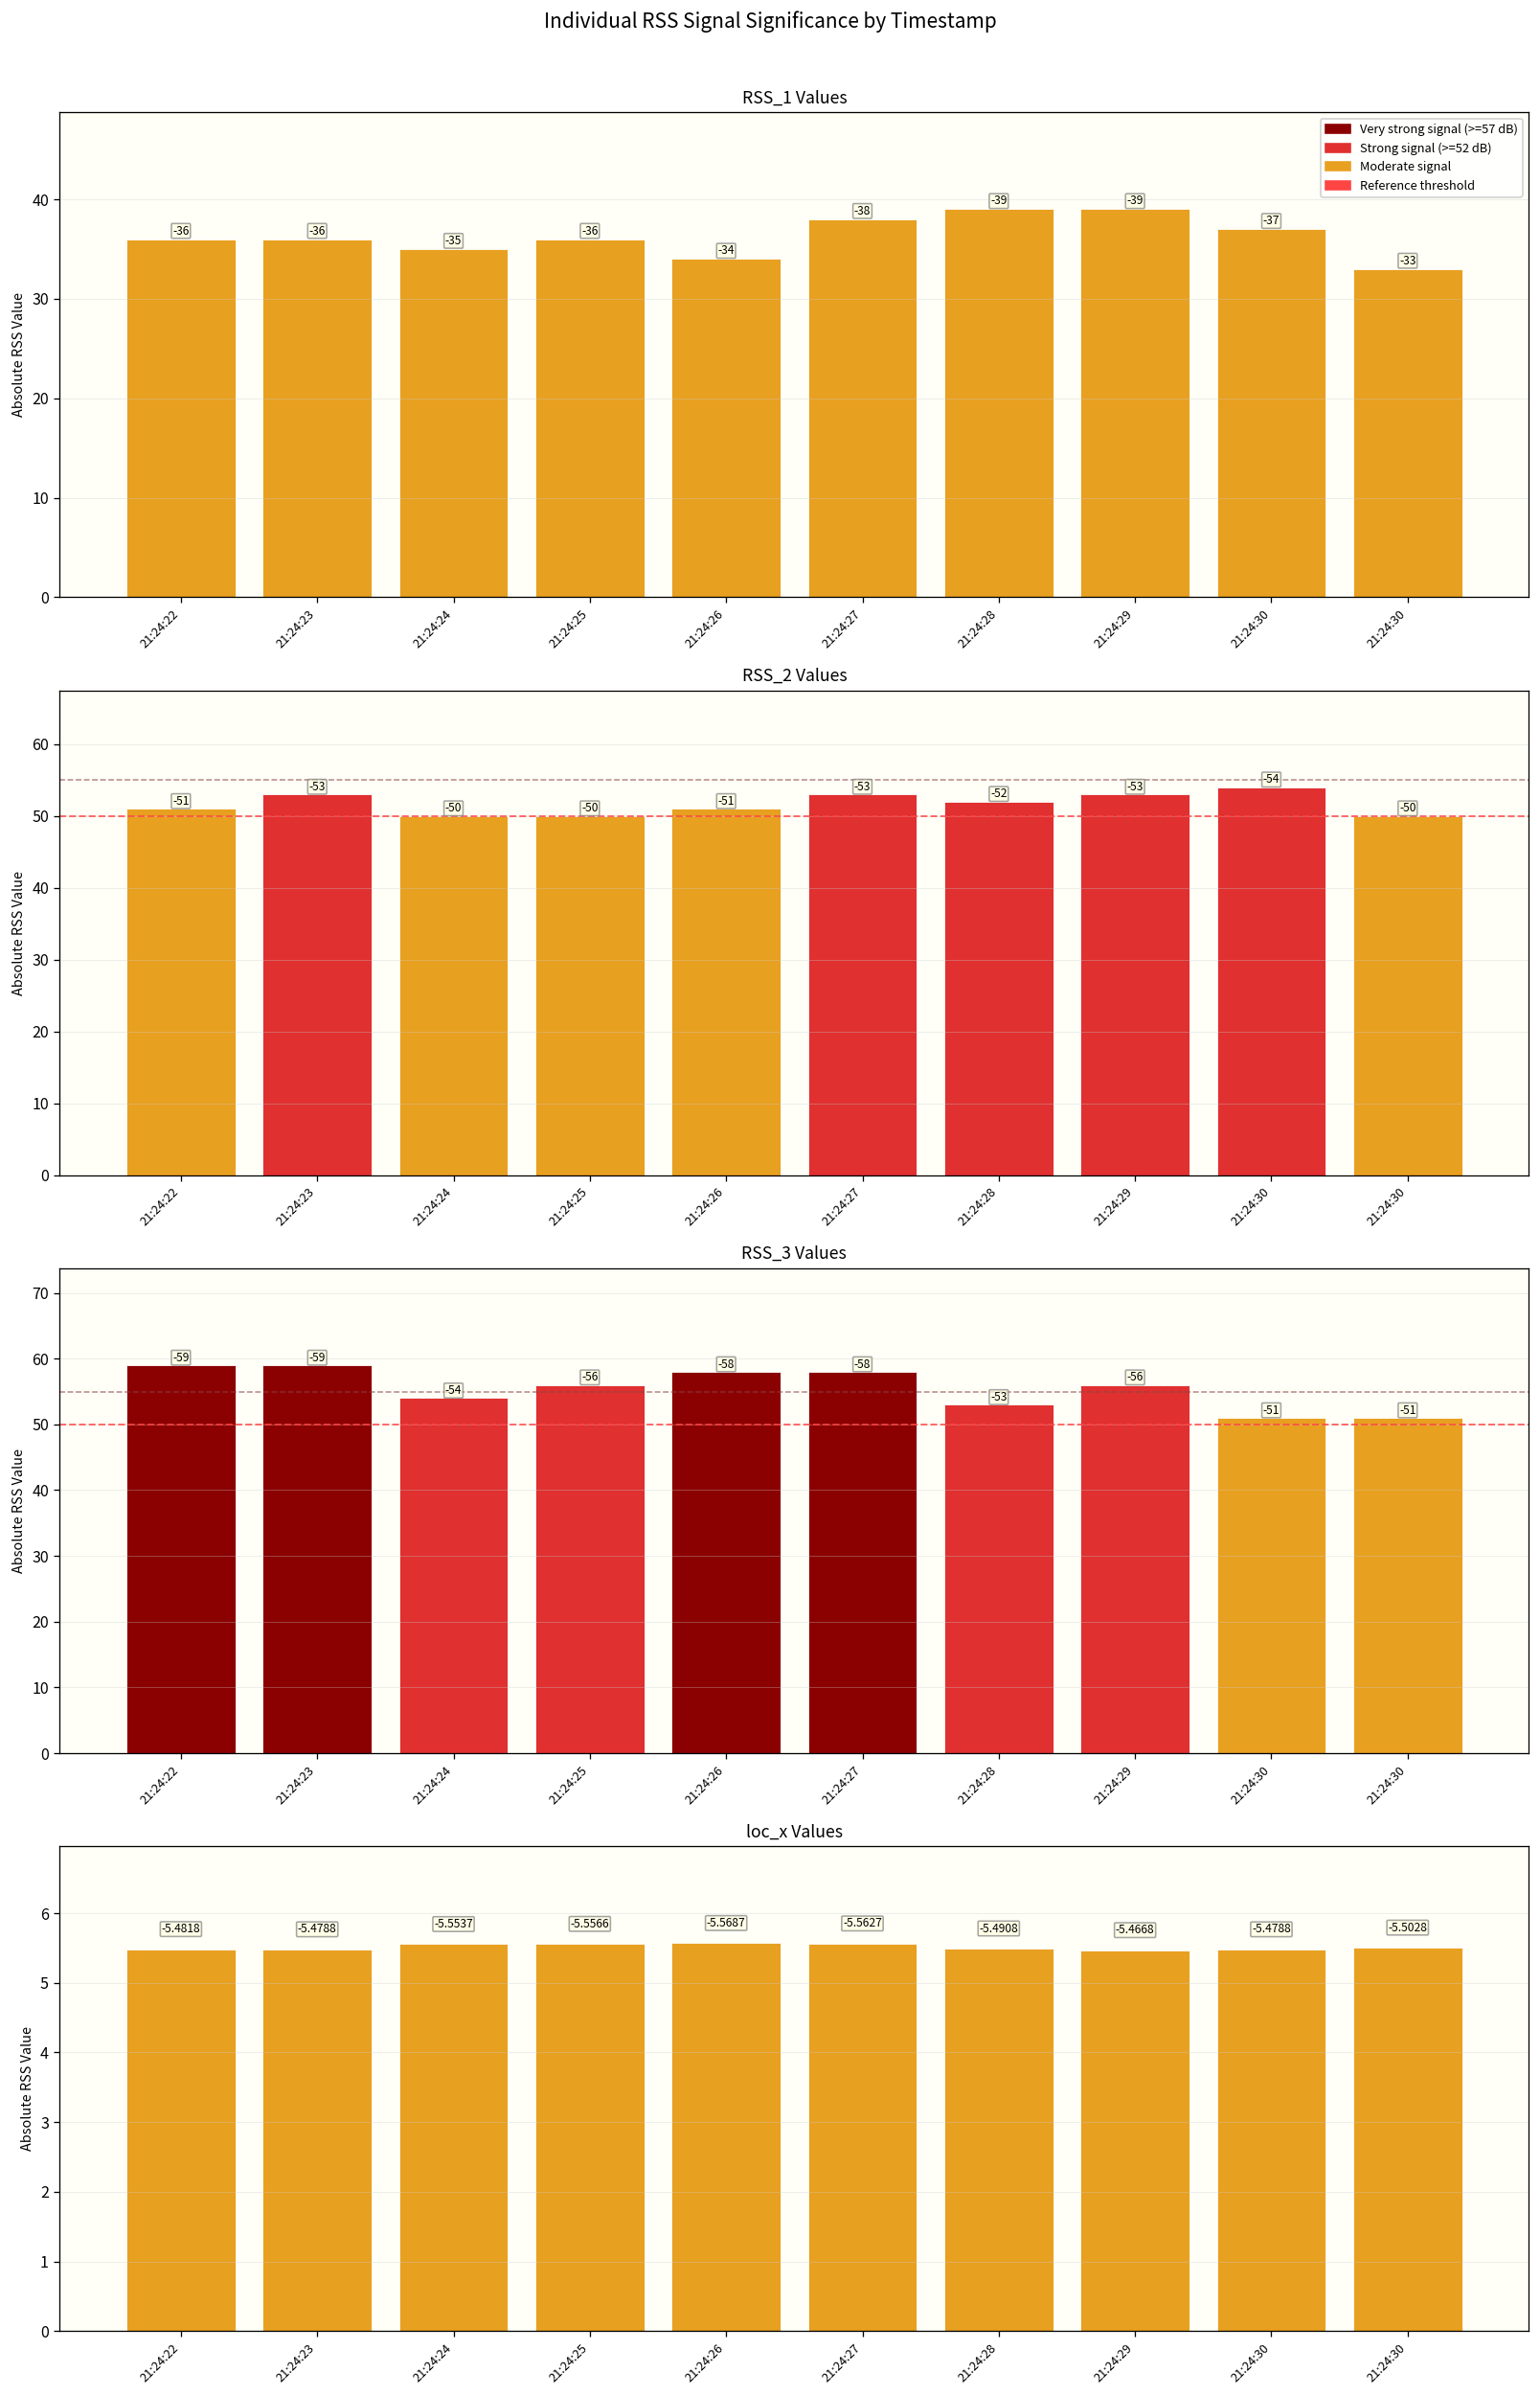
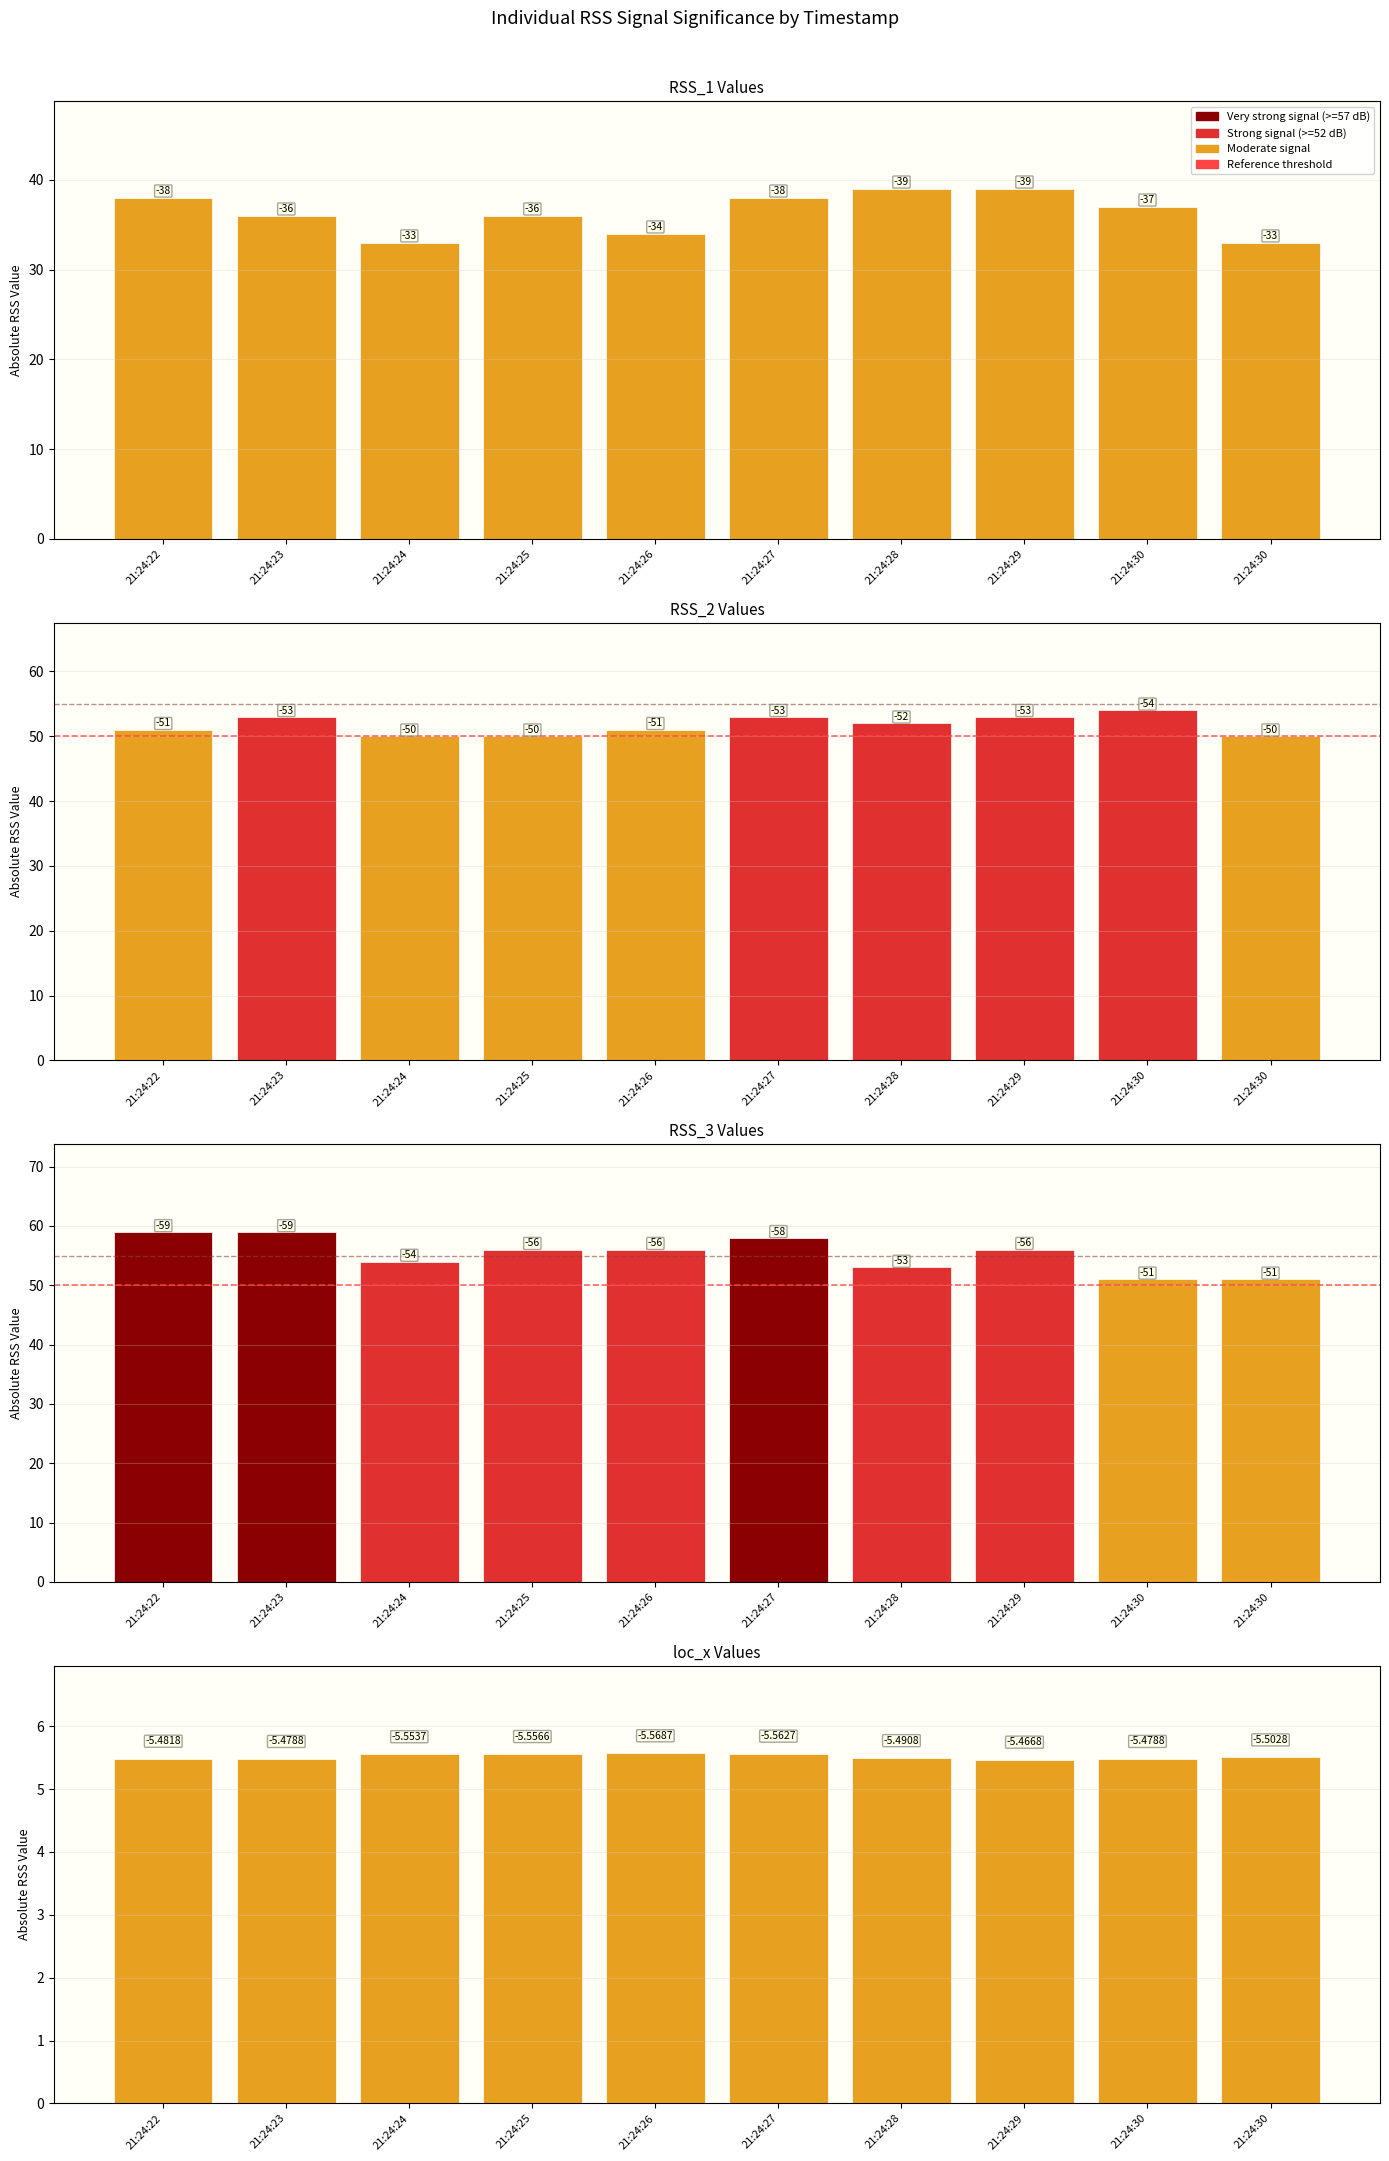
RSS_1 Values, 21:24:22: -36 -> -38
RSS_1 Values, 21:24:24: -35 -> -33
RSS_3 Values, 21:24:26: -58 -> -56
